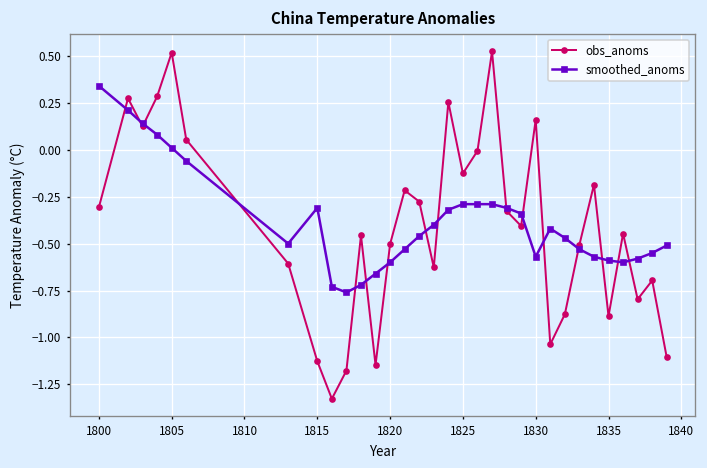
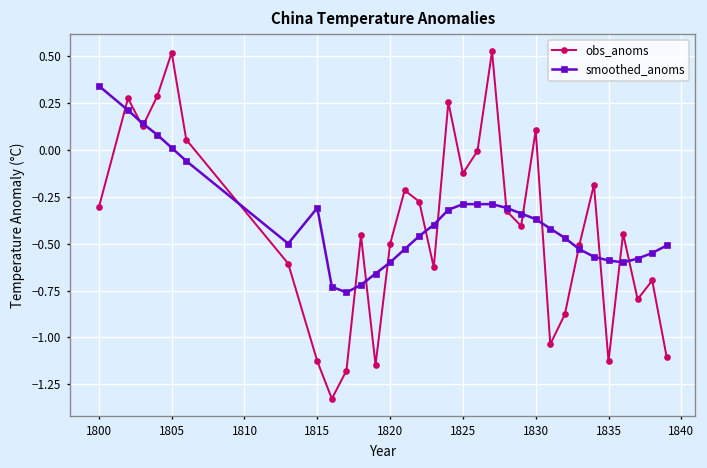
obs_anoms, 1830: 0.16 -> 0.10
smoothed_anoms, 1830: -0.57 -> -0.37
obs_anoms, 1835: -0.89 -> -1.13
